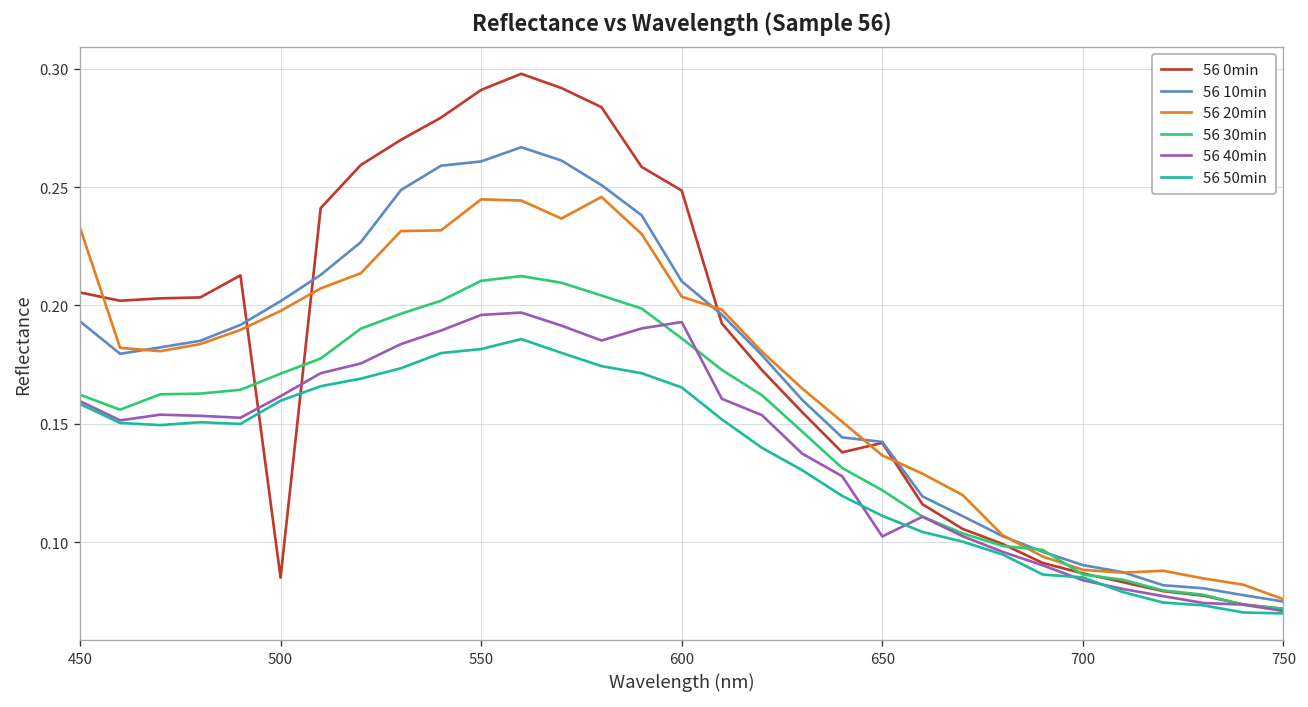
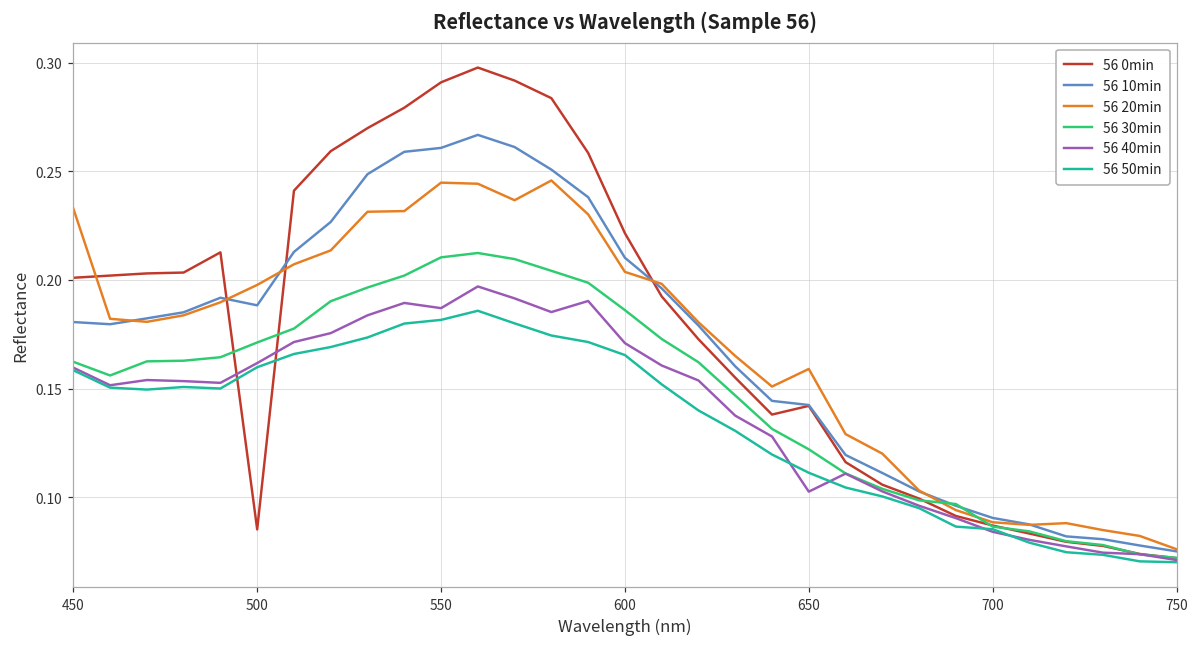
56 0min, 450: 0.206 -> 0.201
56 10min, 450: 0.193 -> 0.181
56 10min, 500: 0.202 -> 0.188
56 40min, 550: 0.196 -> 0.187
56 0min, 600: 0.249 -> 0.222
56 40min, 600: 0.193 -> 0.171
56 20min, 650: 0.137 -> 0.159
